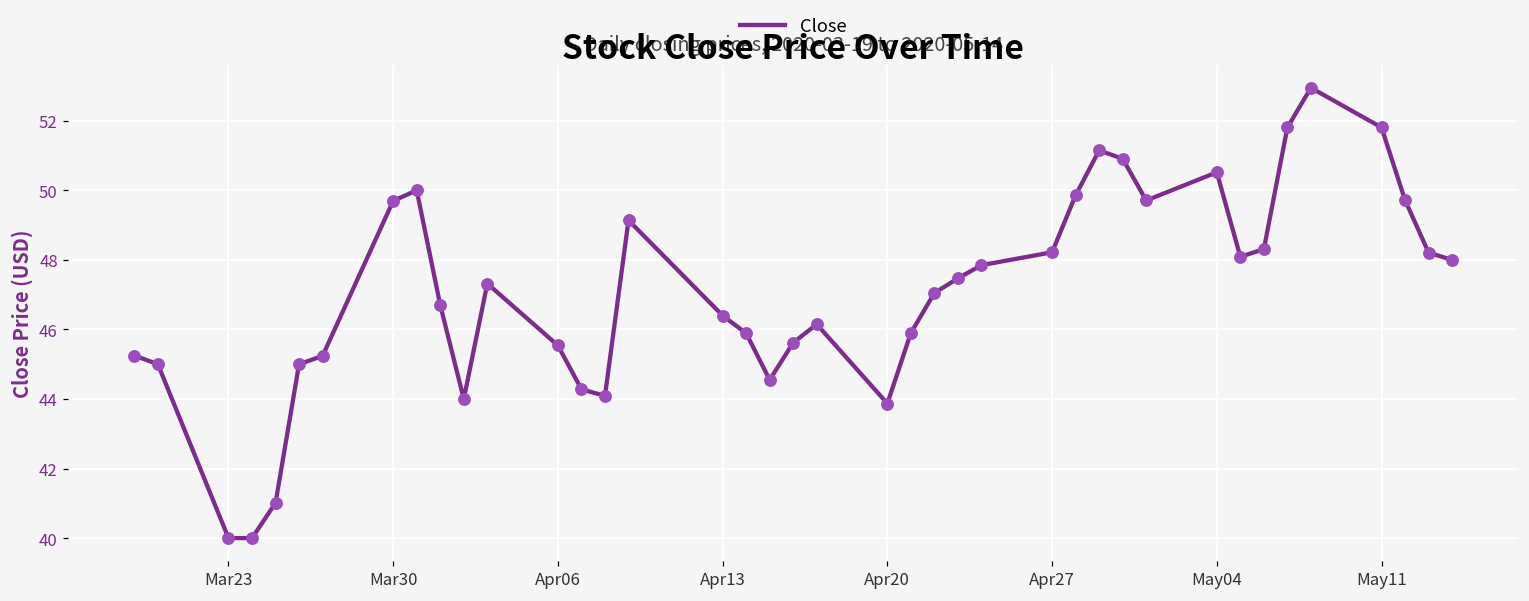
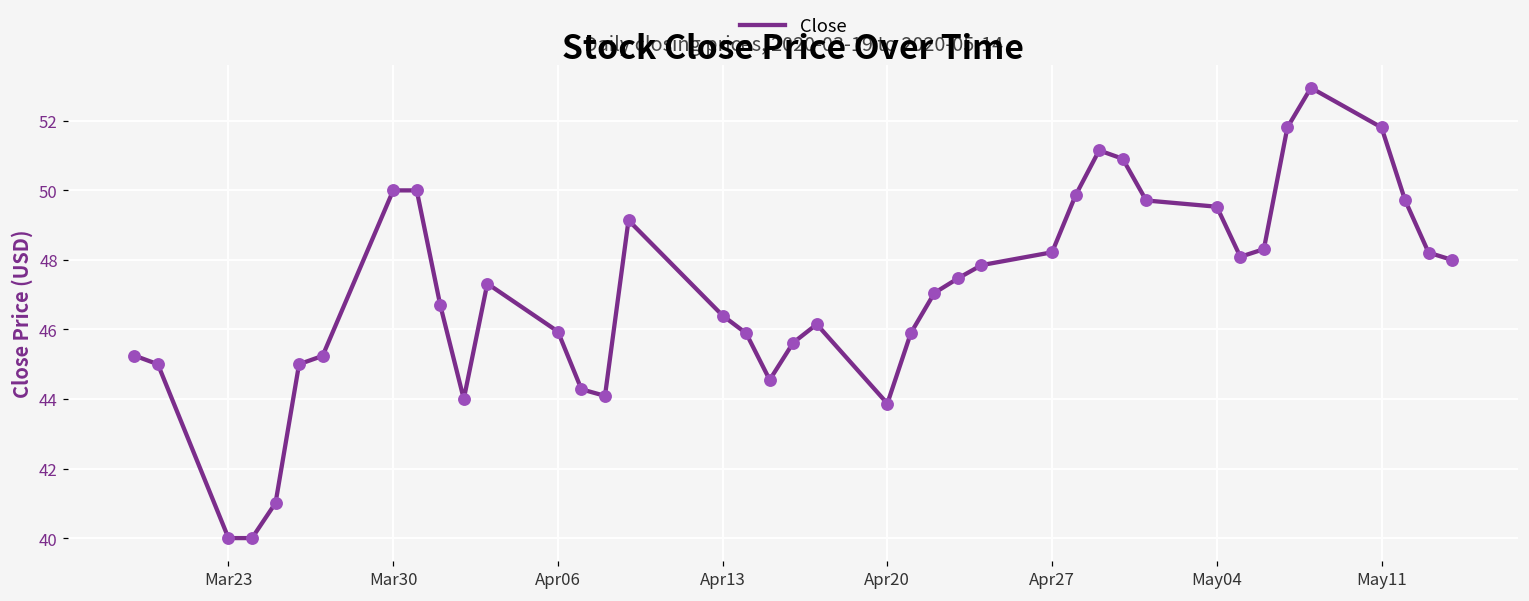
Mar30: 49.7 -> 50.0
Apr06: 45.5 -> 45.9
May04: 50.5 -> 49.5
